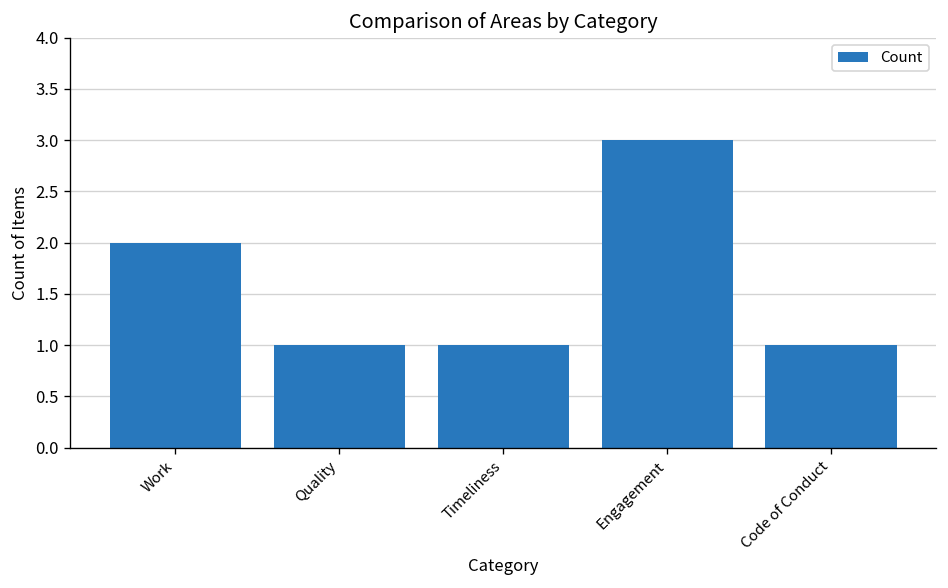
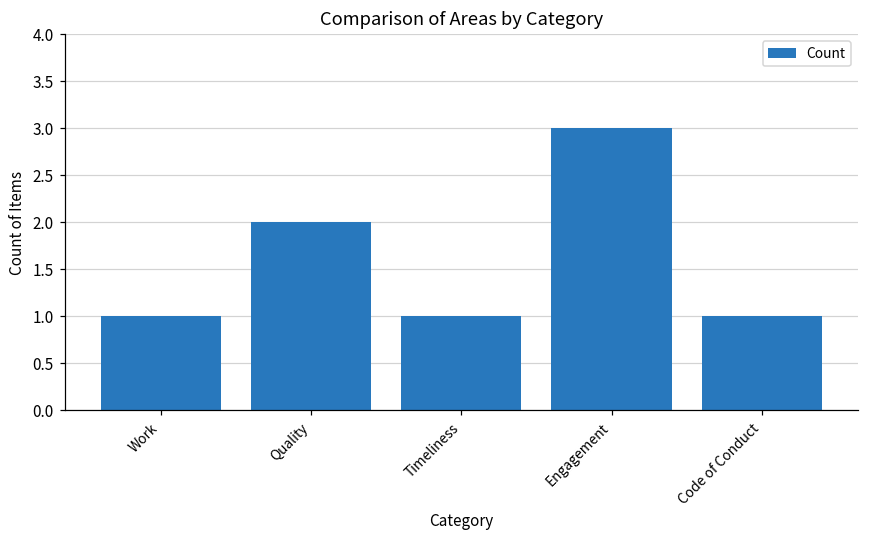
Work: 2 -> 1
Quality: 1 -> 2
